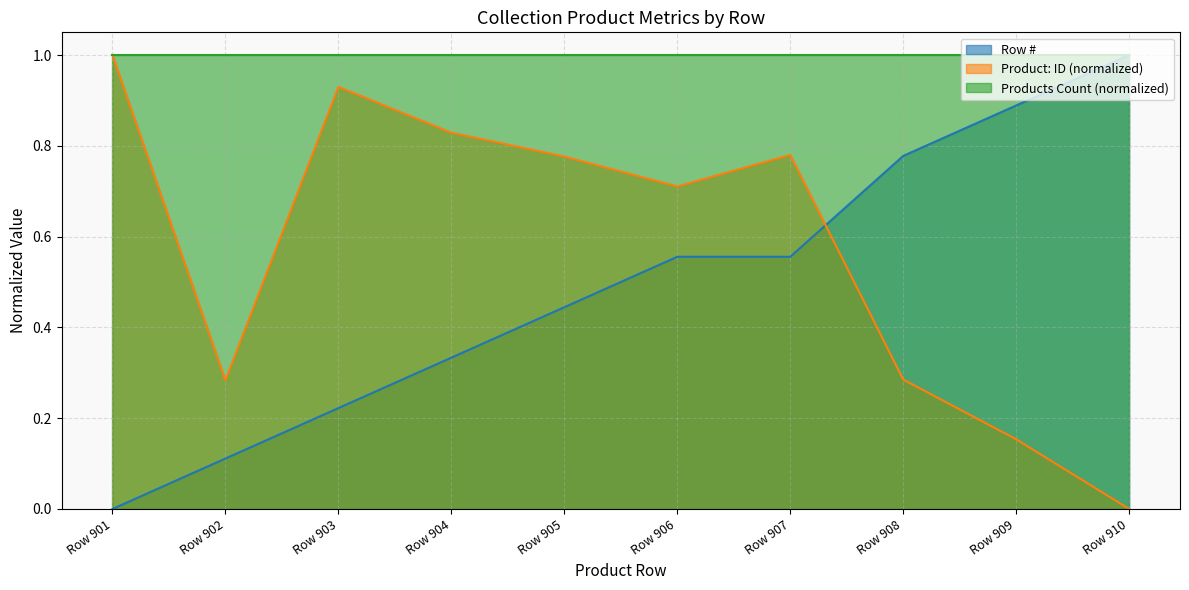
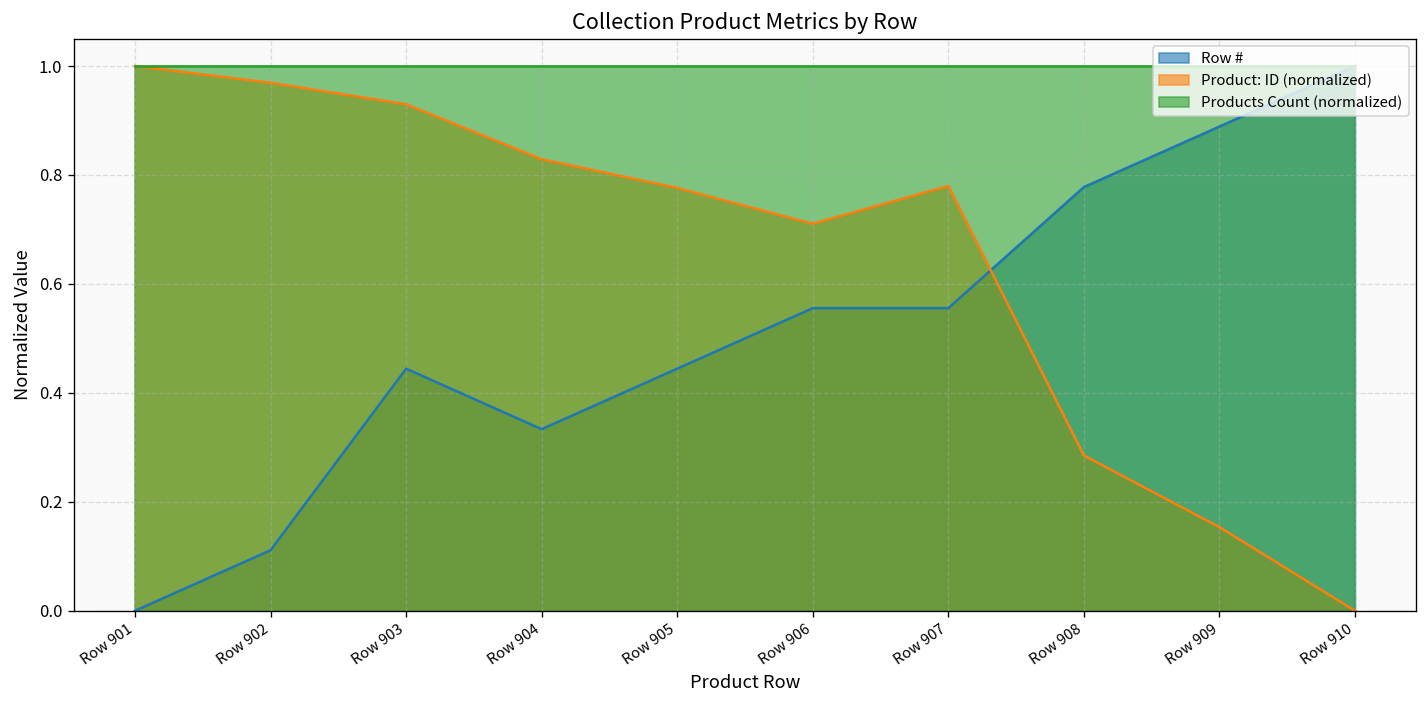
Product: ID (normalized), Row 902: 0.28 -> 0.97
Row #, Row 903: 0.22 -> 0.44
